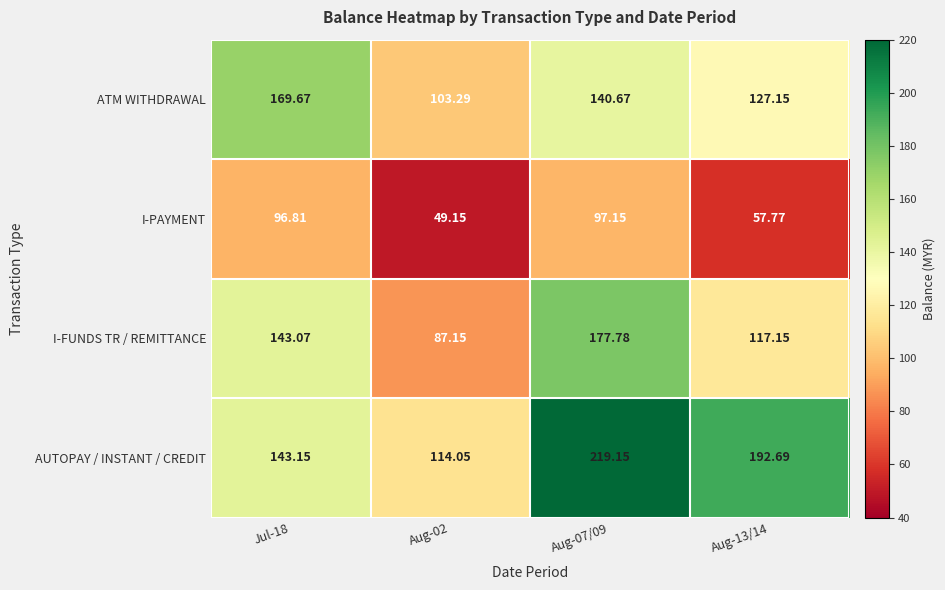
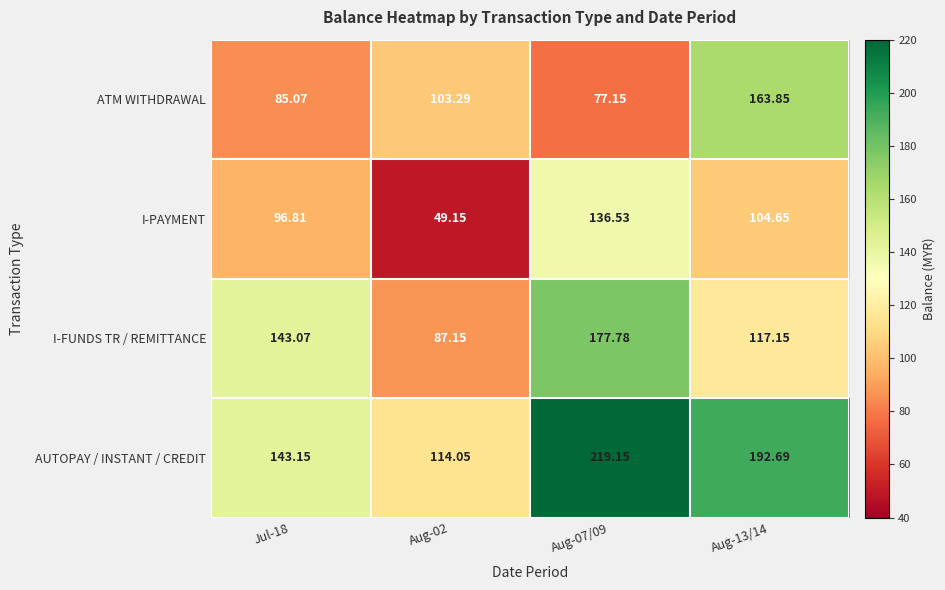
ATM WITHDRAWAL, Jul-18: 169.67 -> 85.07
ATM WITHDRAWAL, Aug-07/09: 140.67 -> 77.15
ATM WITHDRAWAL, Aug-13/14: 127.15 -> 163.85
I-PAYMENT, Aug-07/09: 97.15 -> 136.53
I-PAYMENT, Aug-13/14: 57.77 -> 104.65
